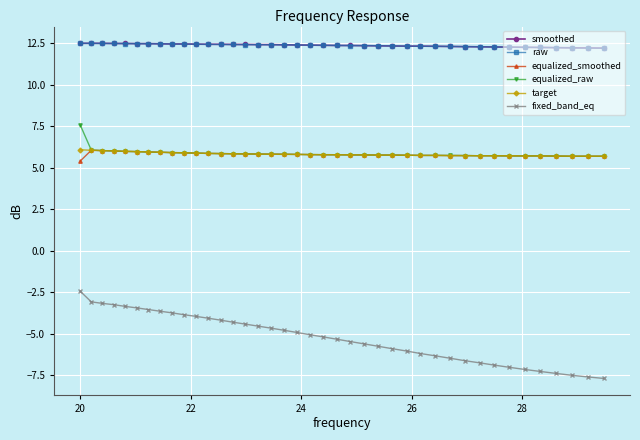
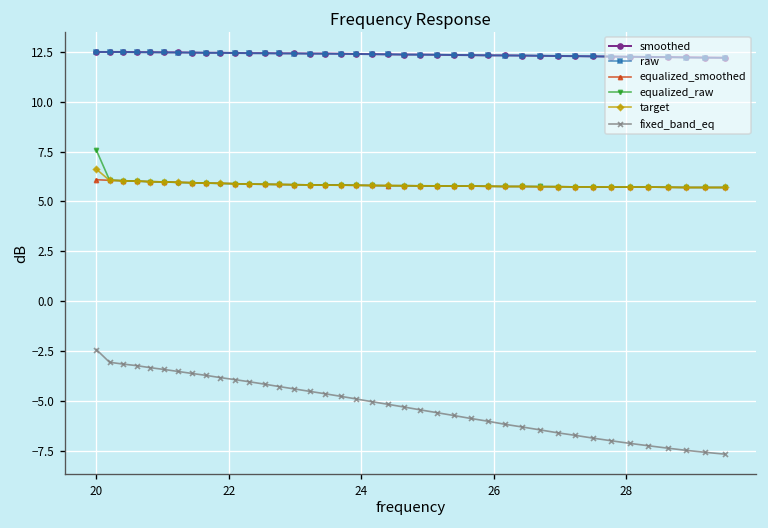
equalized_smoothed, 20: 5.4 -> 6.1
target, 20: 6.1 -> 6.6
